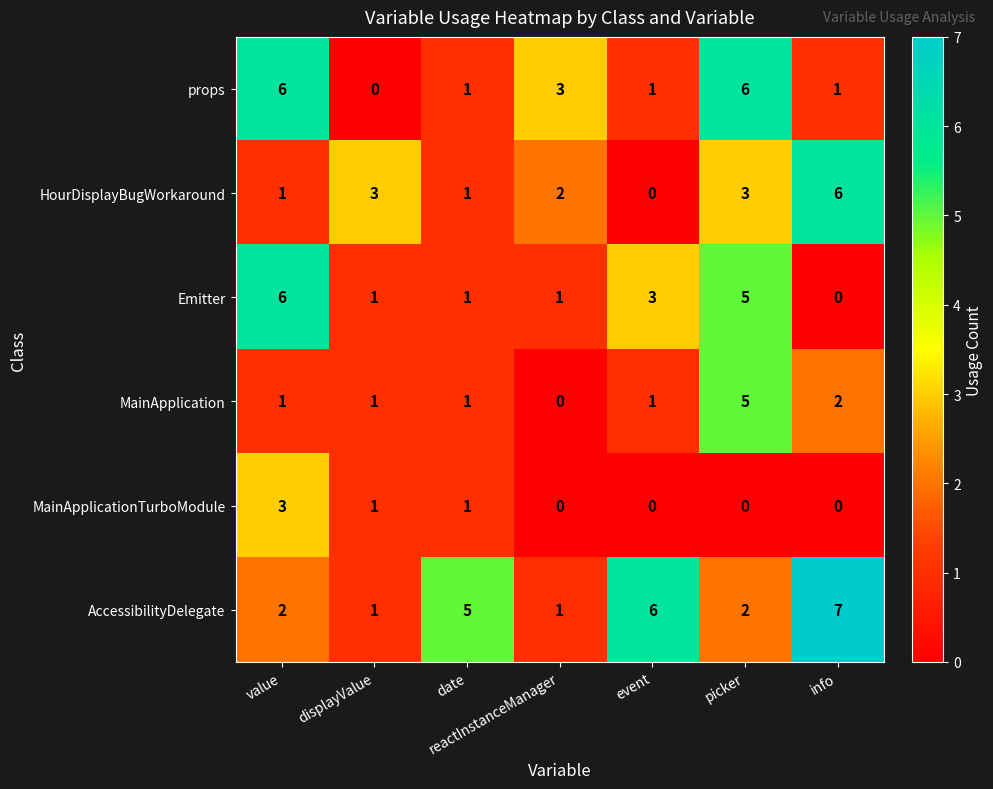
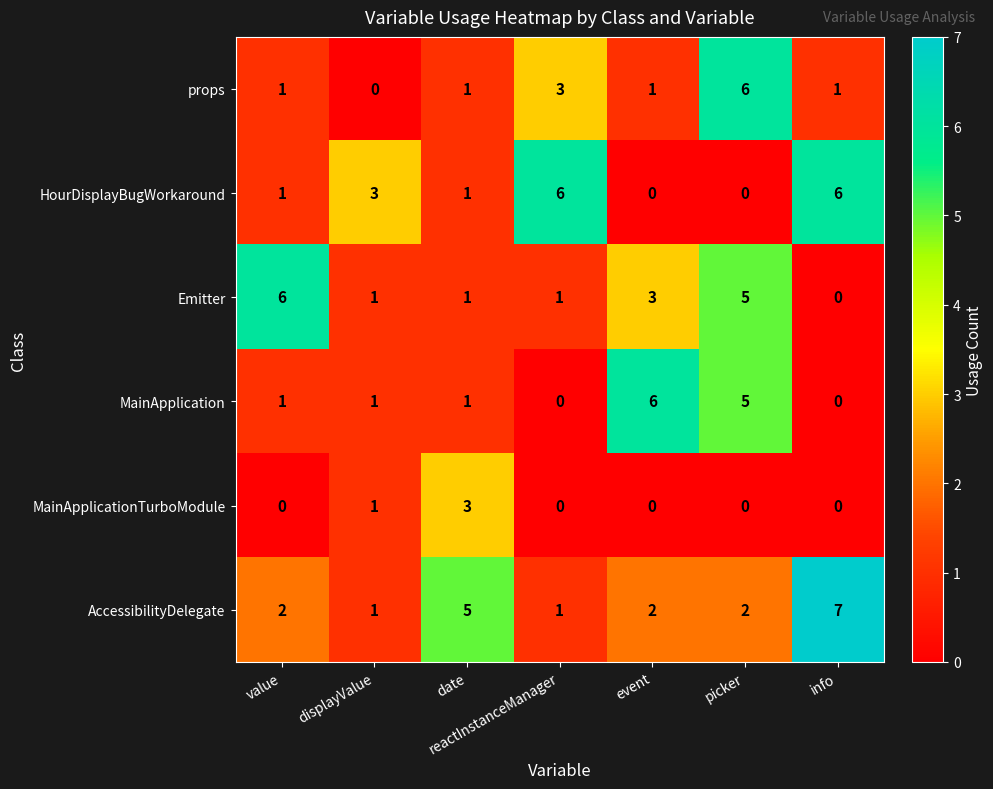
props, value: 6 -> 1
HourDisplayBugWorkaround, reactInstanceManager: 2 -> 6
HourDisplayBugWorkaround, picker: 3 -> 0
MainApplication, event: 1 -> 6
MainApplication, info: 2 -> 0
MainApplicationTurboModule, value: 3 -> 0
MainApplicationTurboModule, date: 1 -> 3
AccessibilityDelegate, event: 6 -> 2
